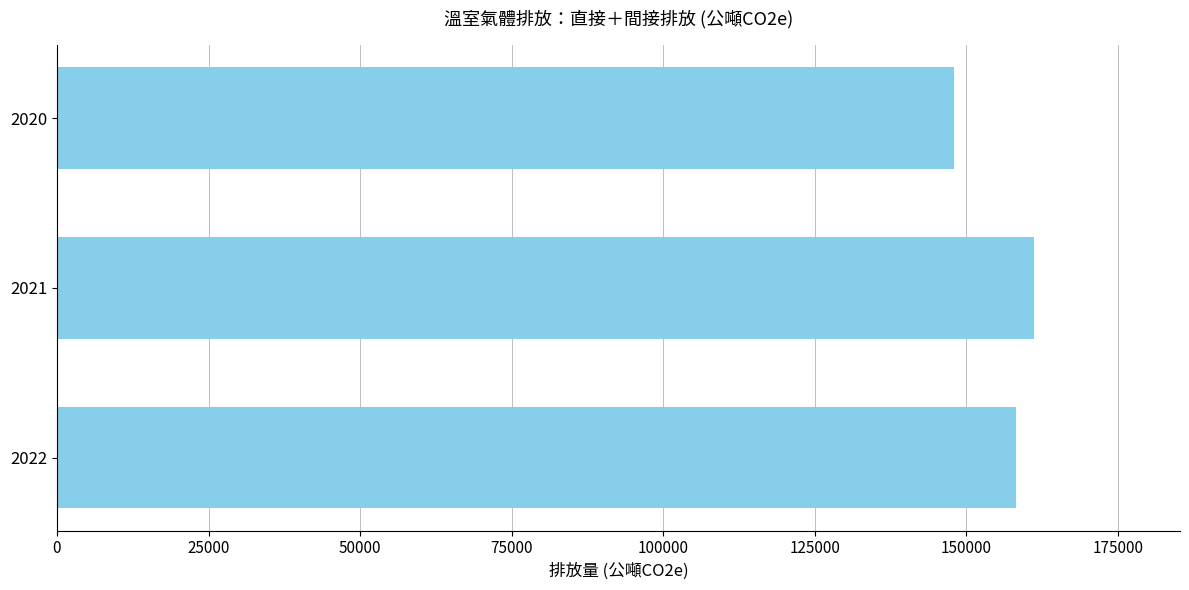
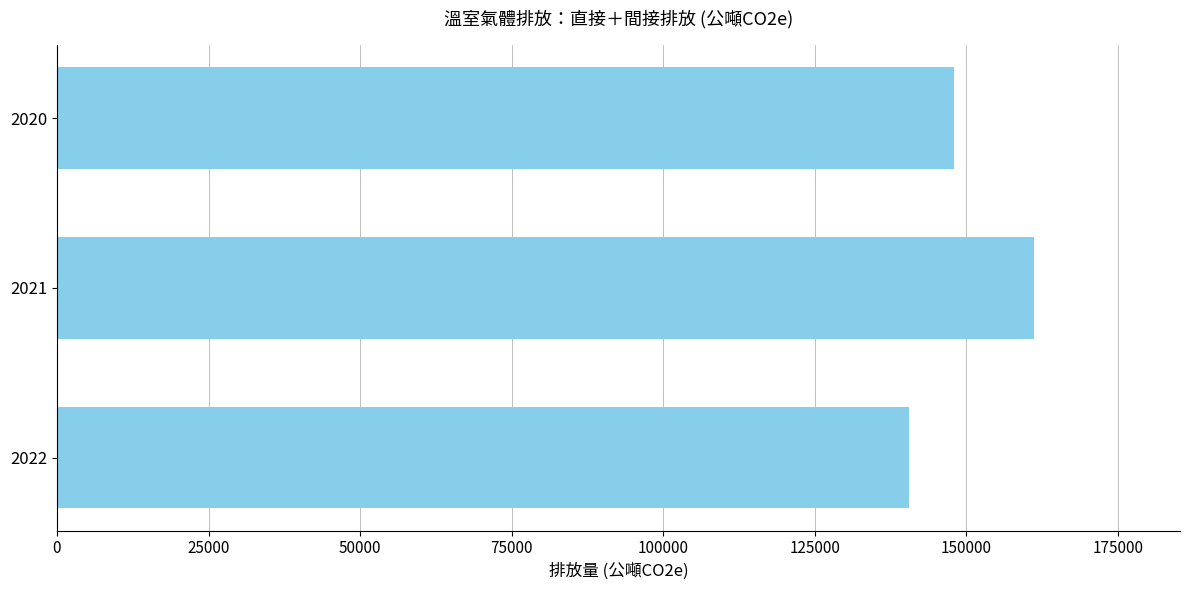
2022: 158000 -> 141000
